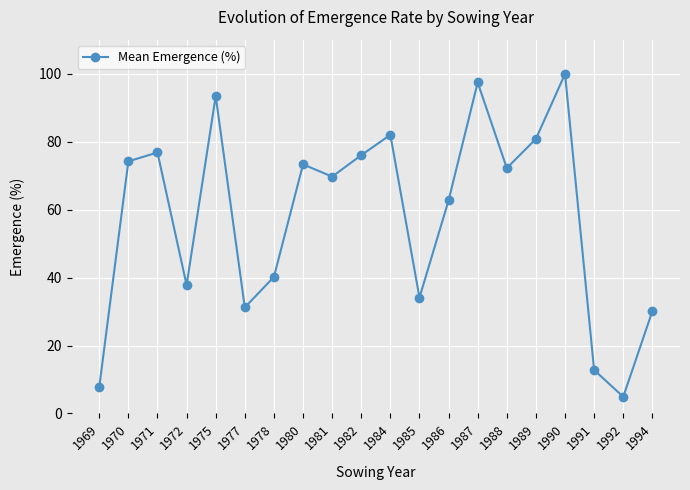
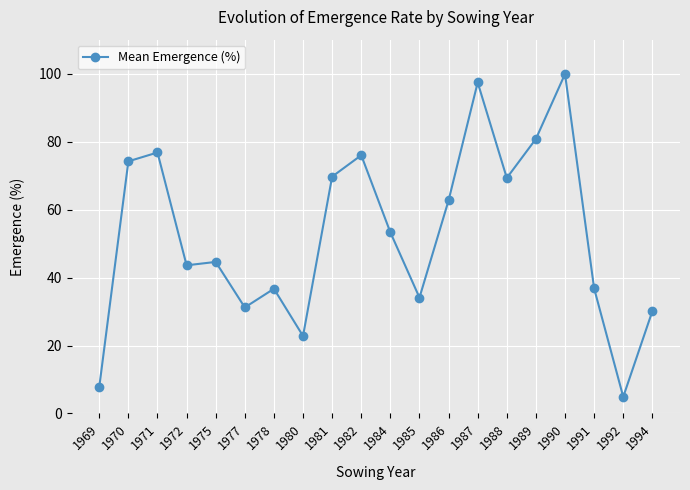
1972: 38 -> 44
1975: 93 -> 45
1978: 40 -> 37
1980: 73 -> 23
1984: 82 -> 53
1988: 72 -> 69
1991: 13 -> 37
